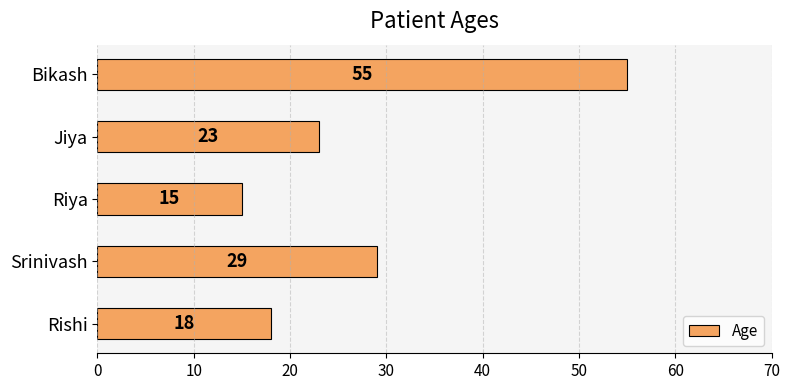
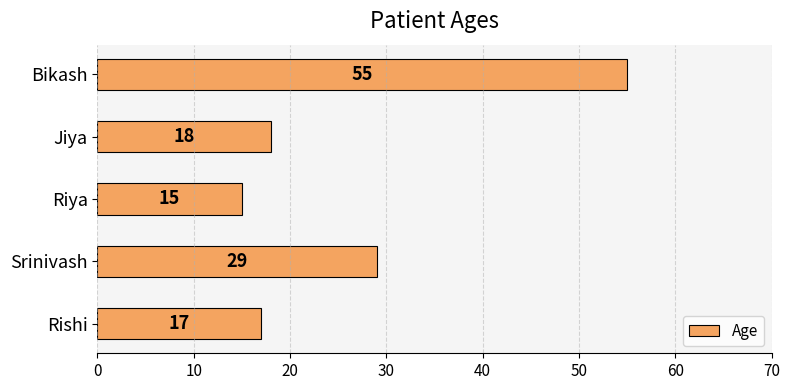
Jiya: 23 -> 18
Rishi: 18 -> 17
